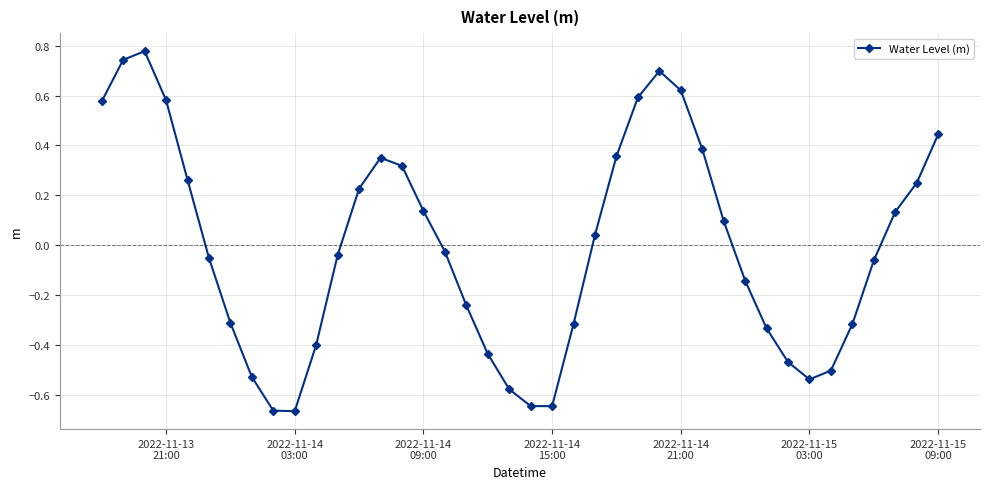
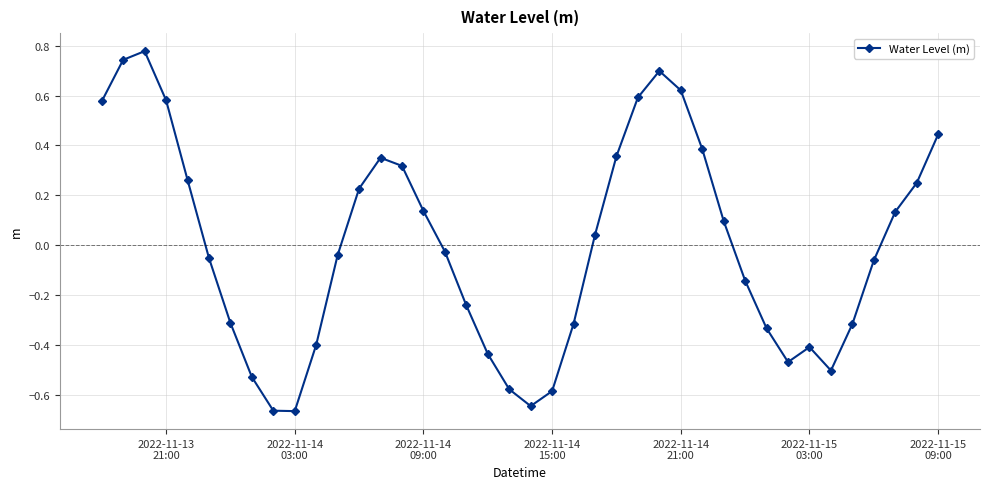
2022-11-14 15:00: -0.65 -> -0.58
2022-11-15 03:00: -0.54 -> -0.41
